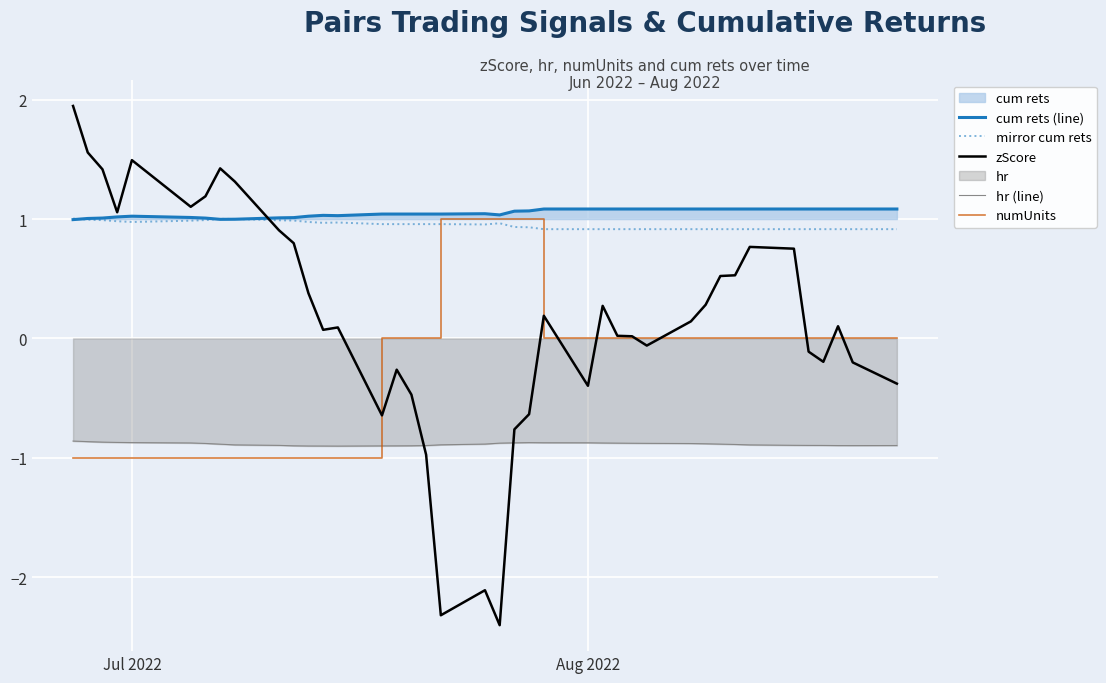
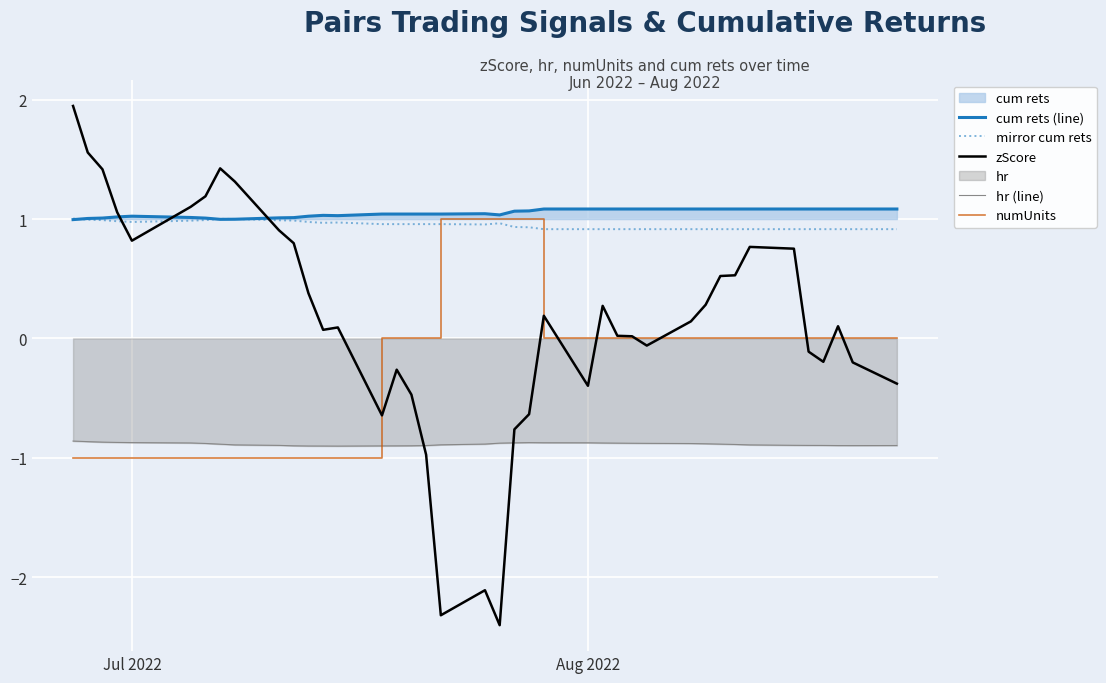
zScore, Jul 2022: 1.49 -> 0.82
